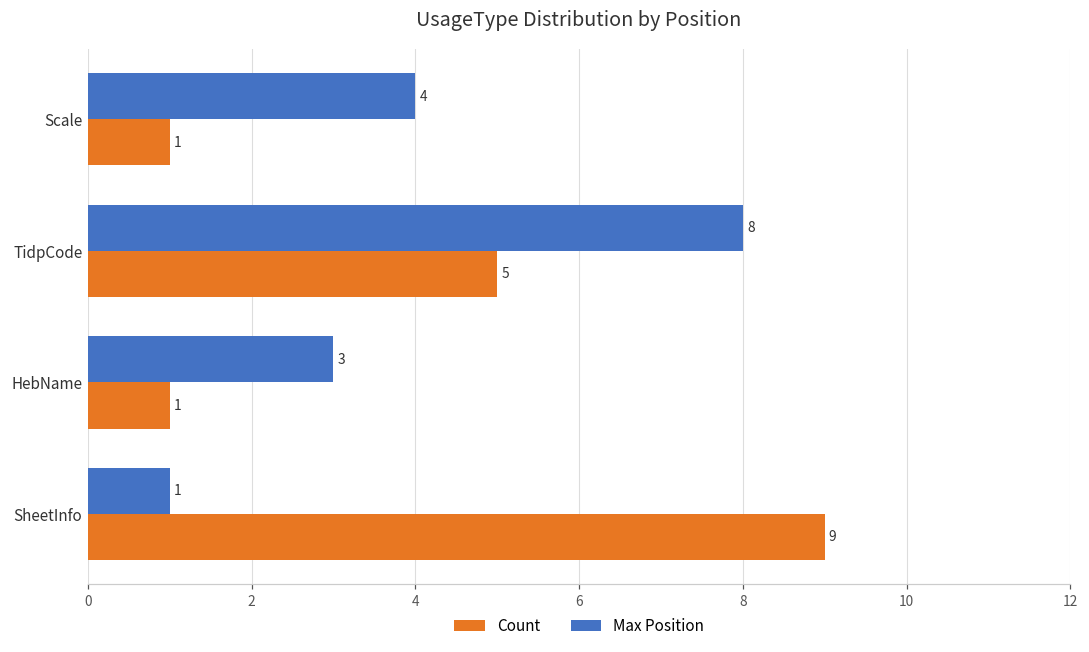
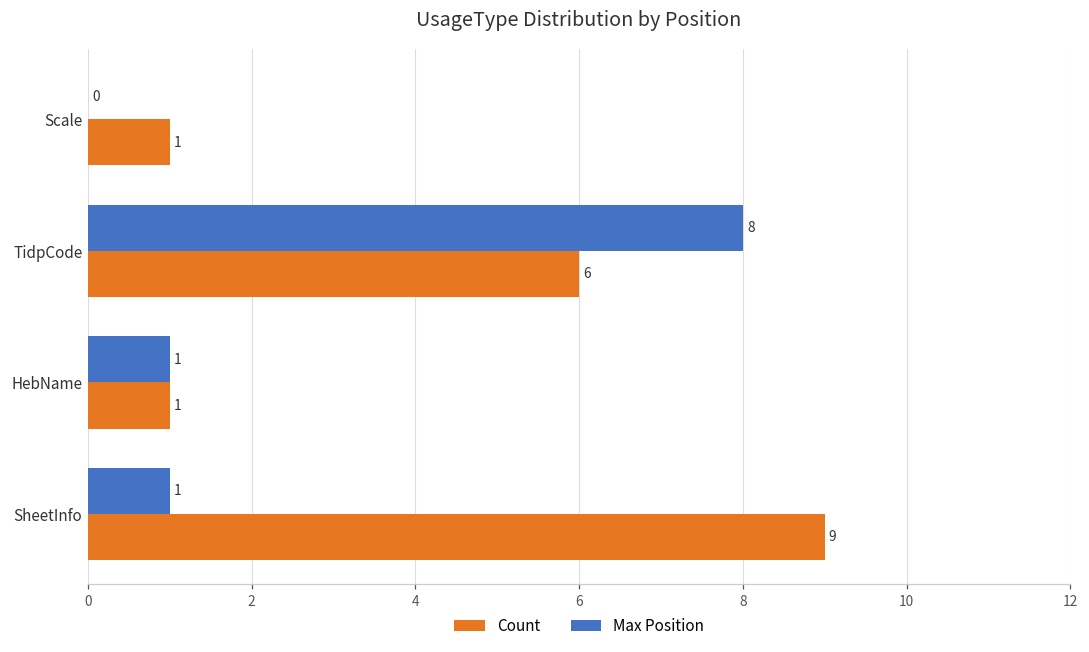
Max Position, Scale: 4 -> 0
Count, TidpCode: 5 -> 6
Max Position, HebName: 3 -> 1
